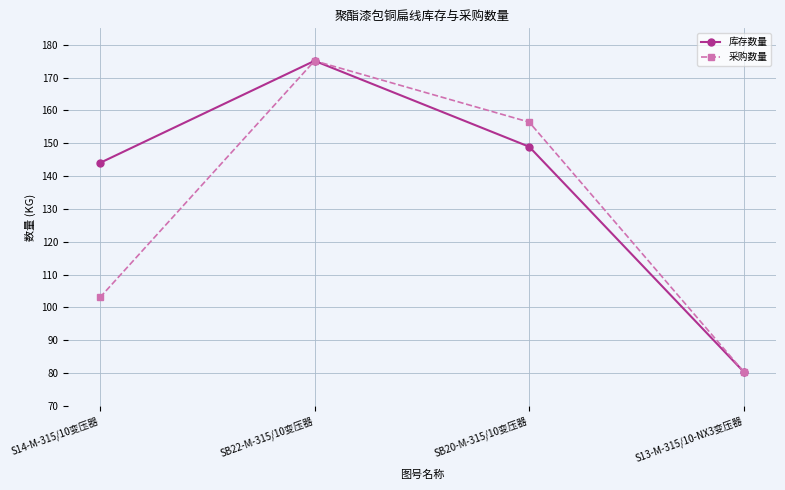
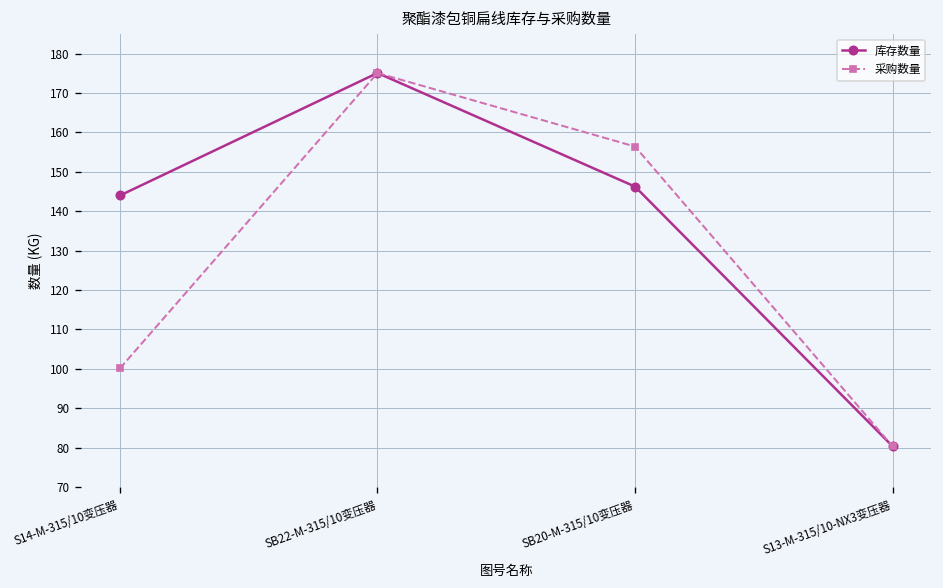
采购数量, S14-M-315/10变压器: 103 -> 100
库存数量, SB20-M-315/10变压器: 149 -> 146
